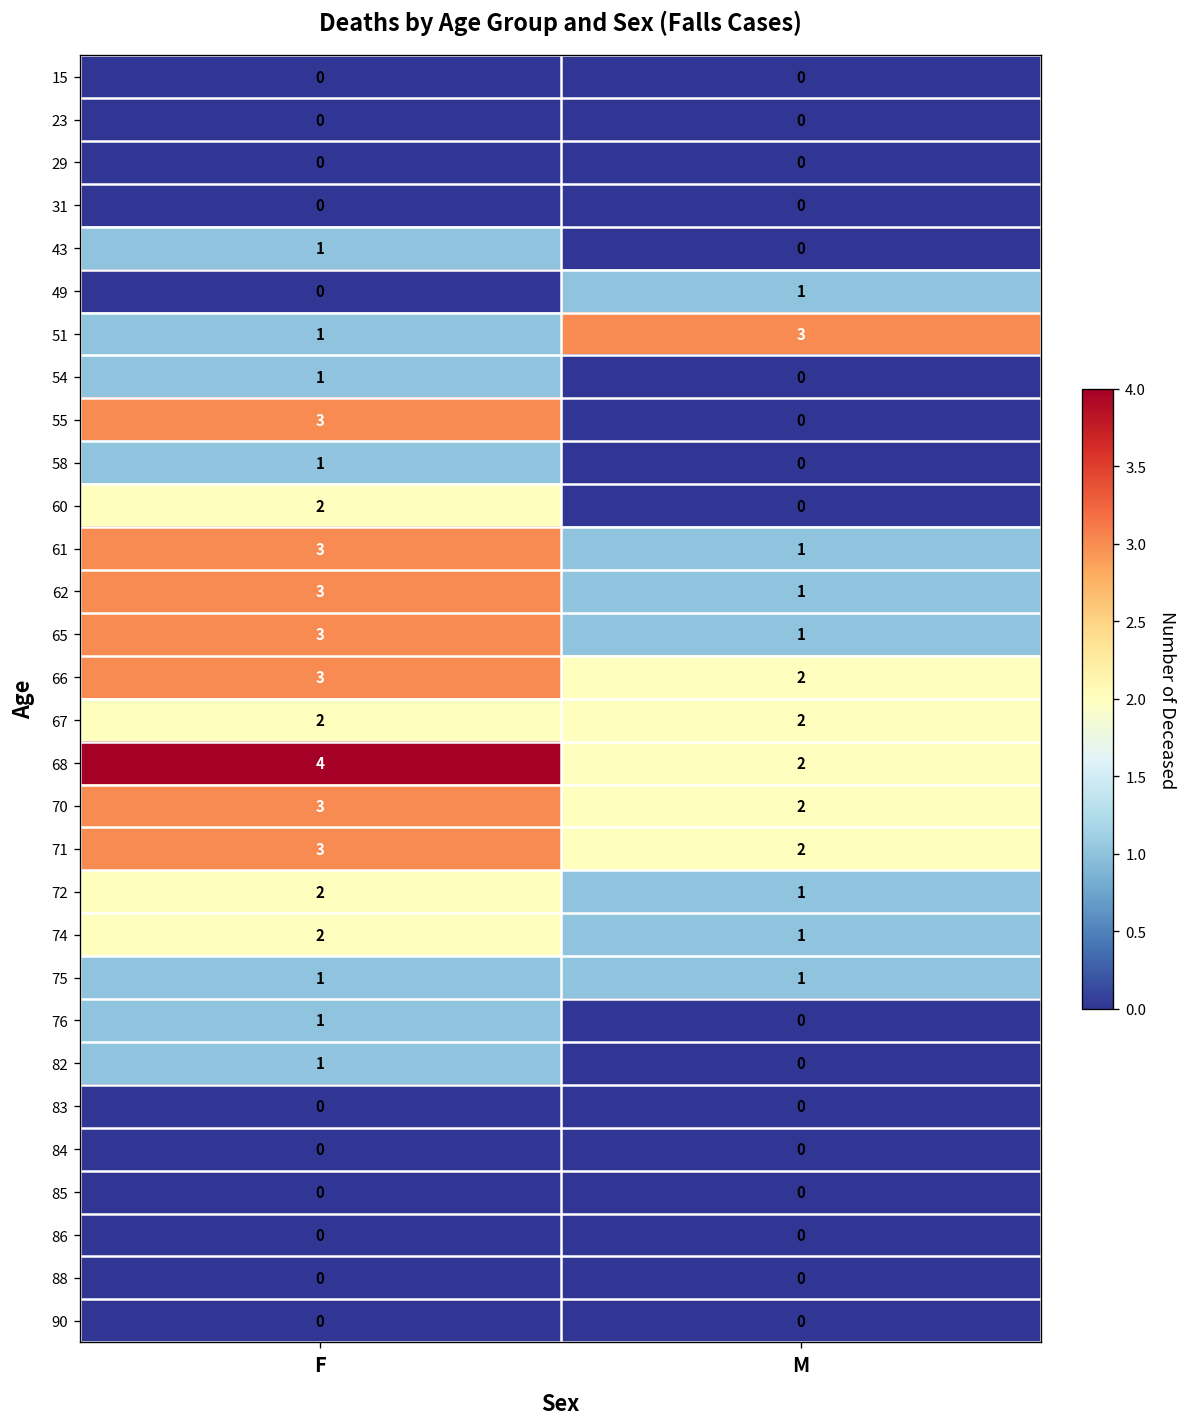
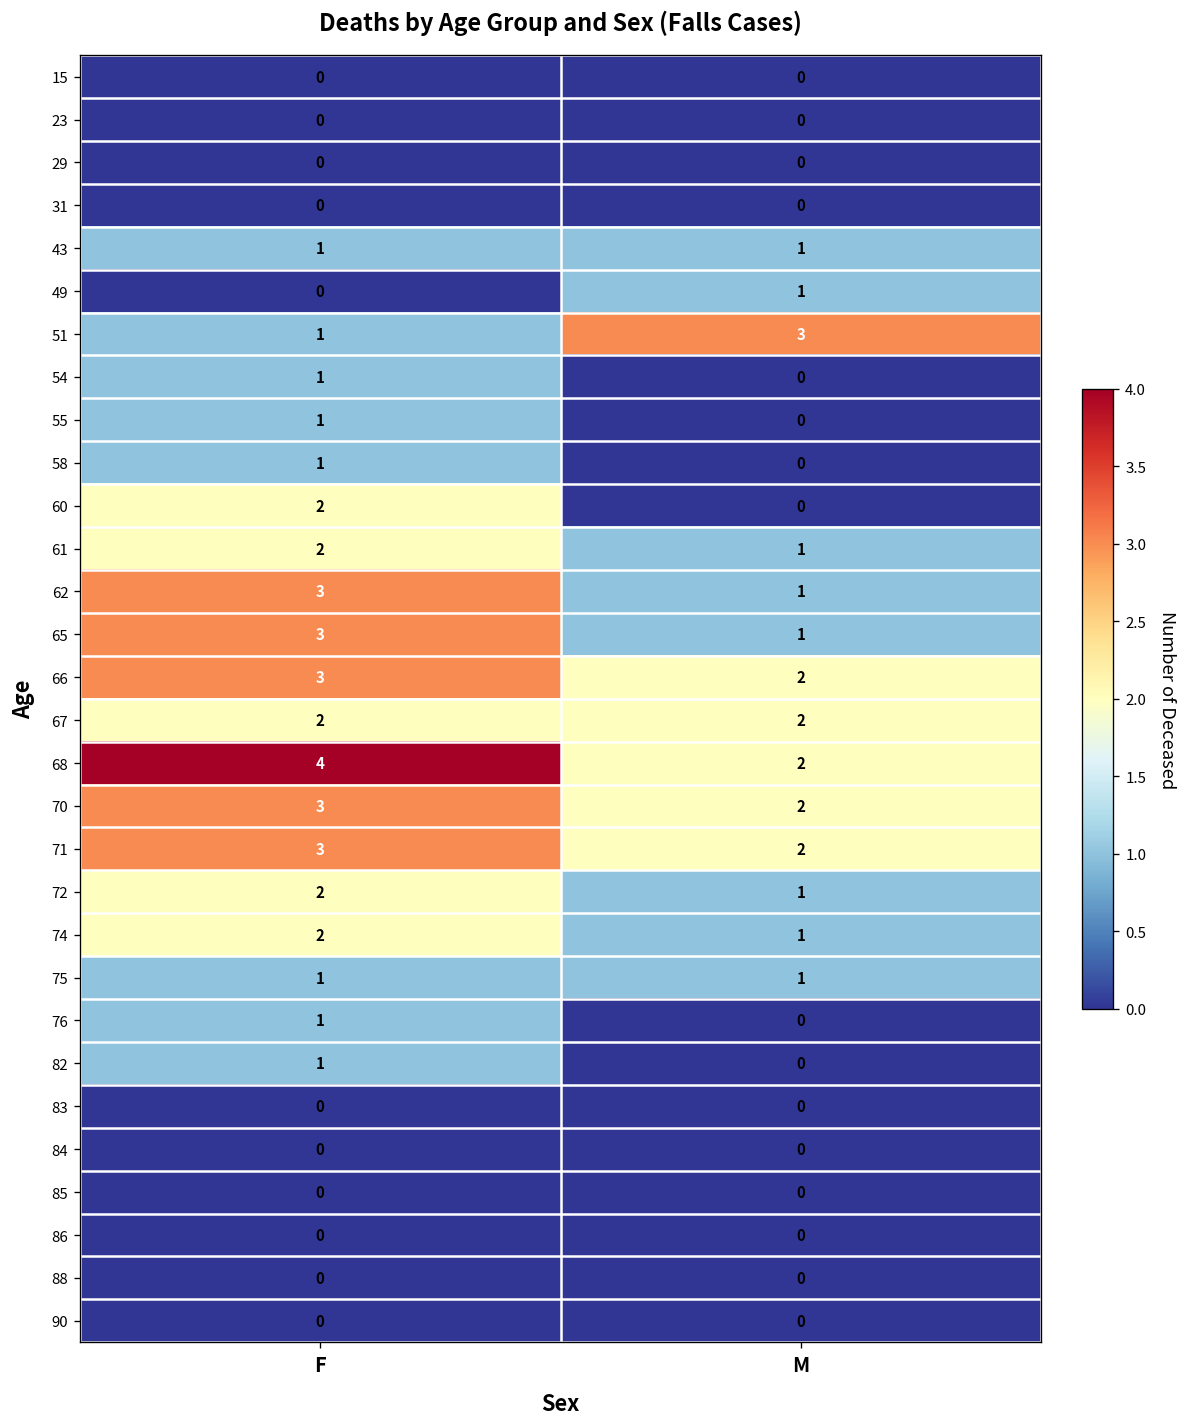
43, M: 0 -> 1
55, F: 3 -> 1
61, F: 3 -> 2
